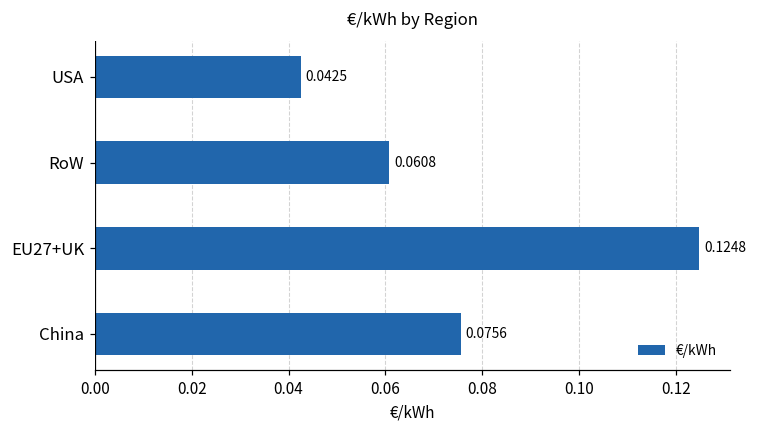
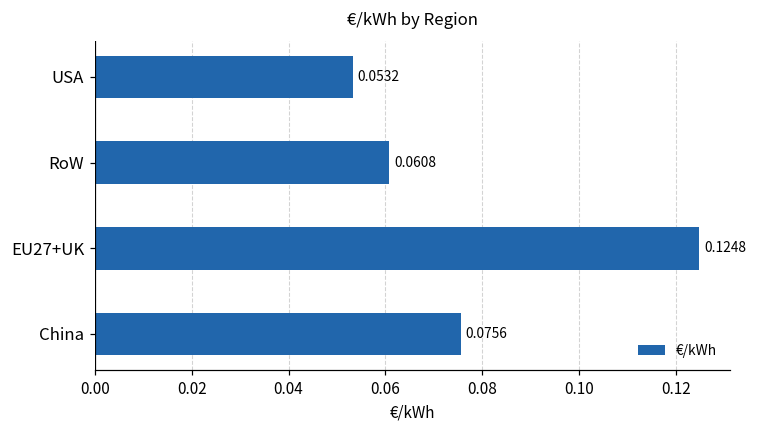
USA: 0.0425 -> 0.0532
